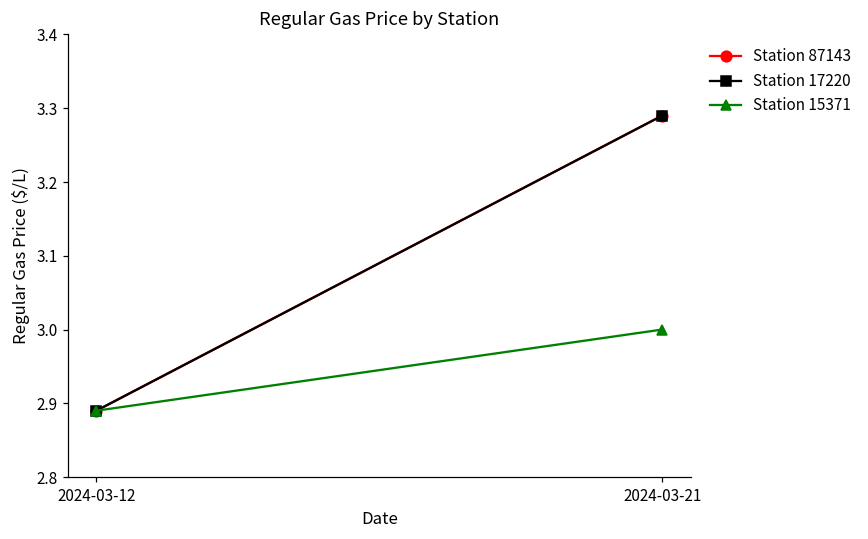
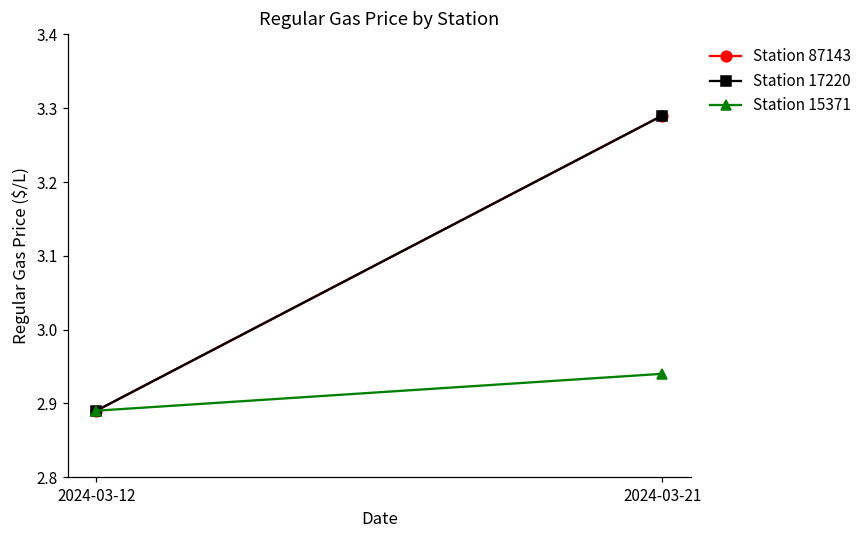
Station 15371, 2024-03-21: 3.00 -> 2.94
